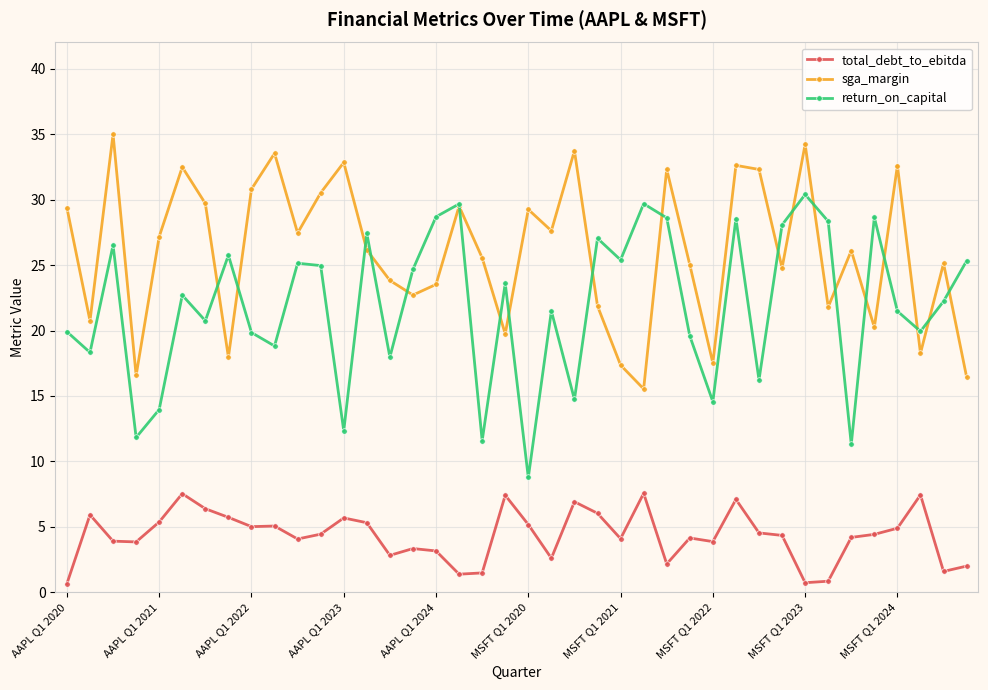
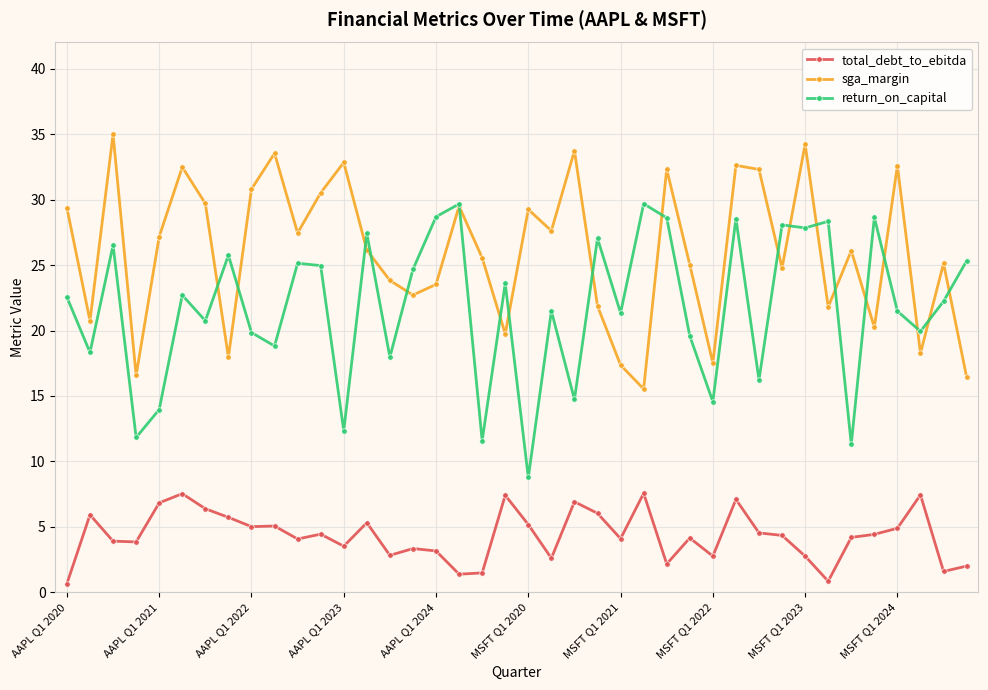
return_on_capital, AAPL Q1 2020: 19.9 -> 22.5
total_debt_to_ebitda, AAPL Q1 2021: 5.4 -> 6.8
total_debt_to_ebitda, AAPL Q1 2023: 5.7 -> 3.5
return_on_capital, MSFT Q1 2021: 25.4 -> 21.3
total_debt_to_ebitda, MSFT Q1 2022: 3.9 -> 2.8
total_debt_to_ebitda, MSFT Q1 2023: 0.7 -> 2.8
return_on_capital, MSFT Q1 2023: 30.4 -> 27.8
